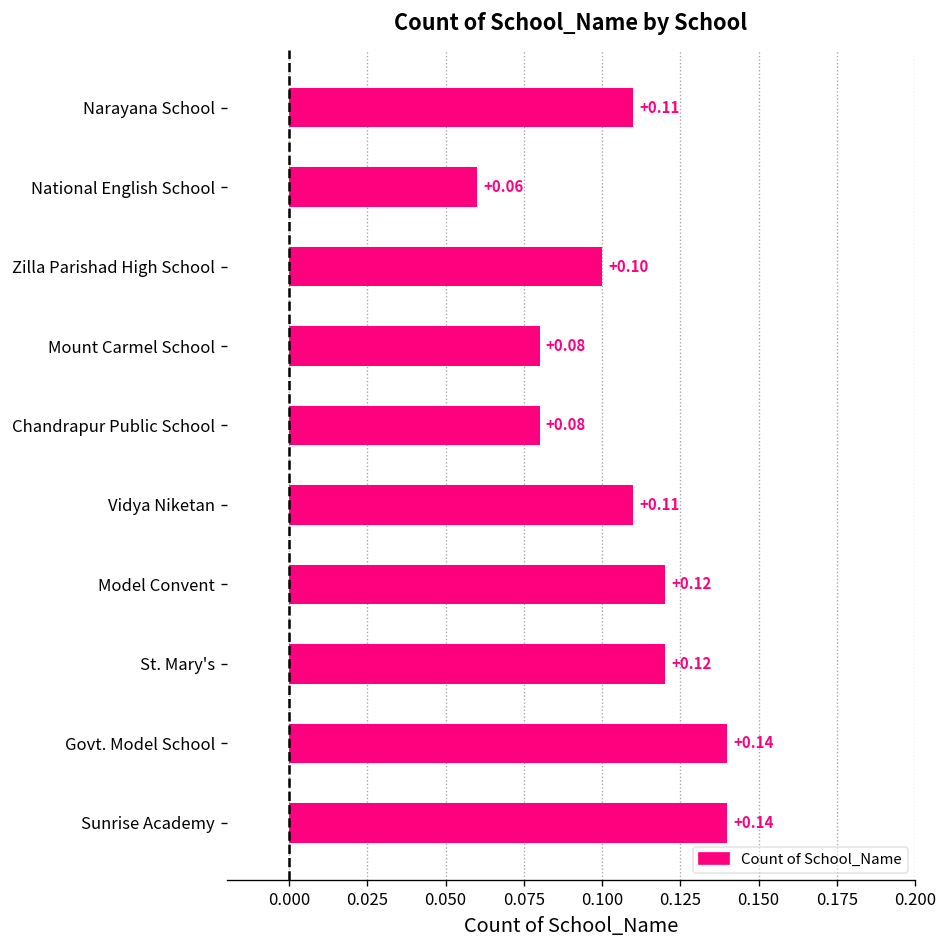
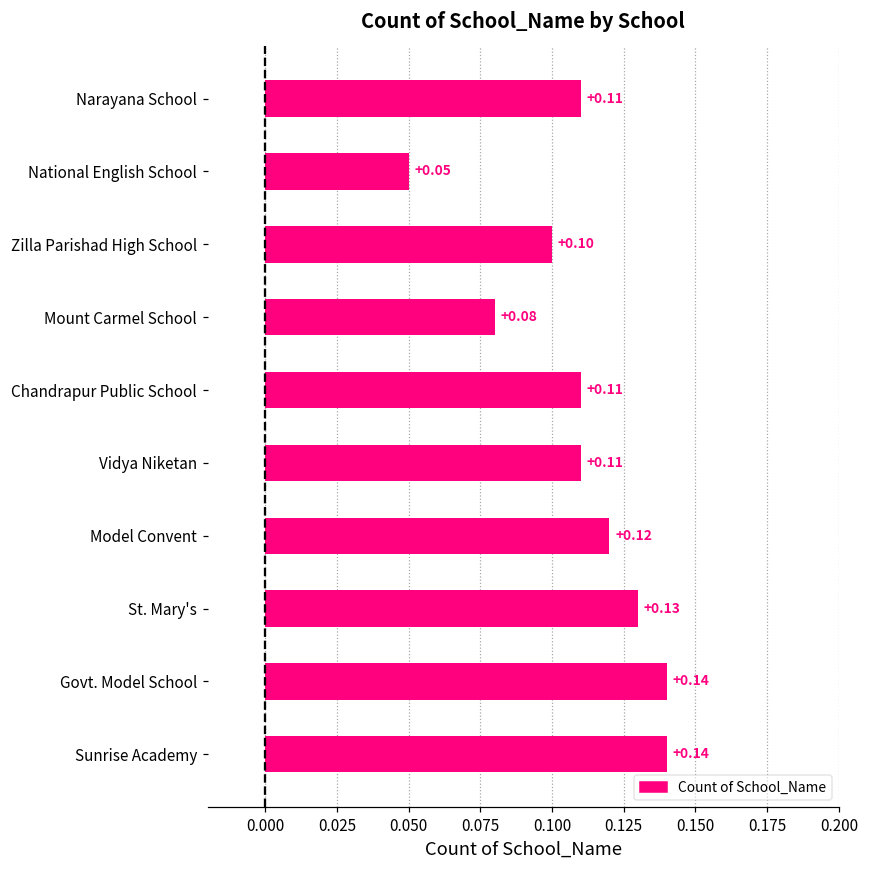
National English School: +0.06 -> +0.05
Chandrapur Public School: +0.08 -> +0.11
St. Mary's: +0.12 -> +0.13
